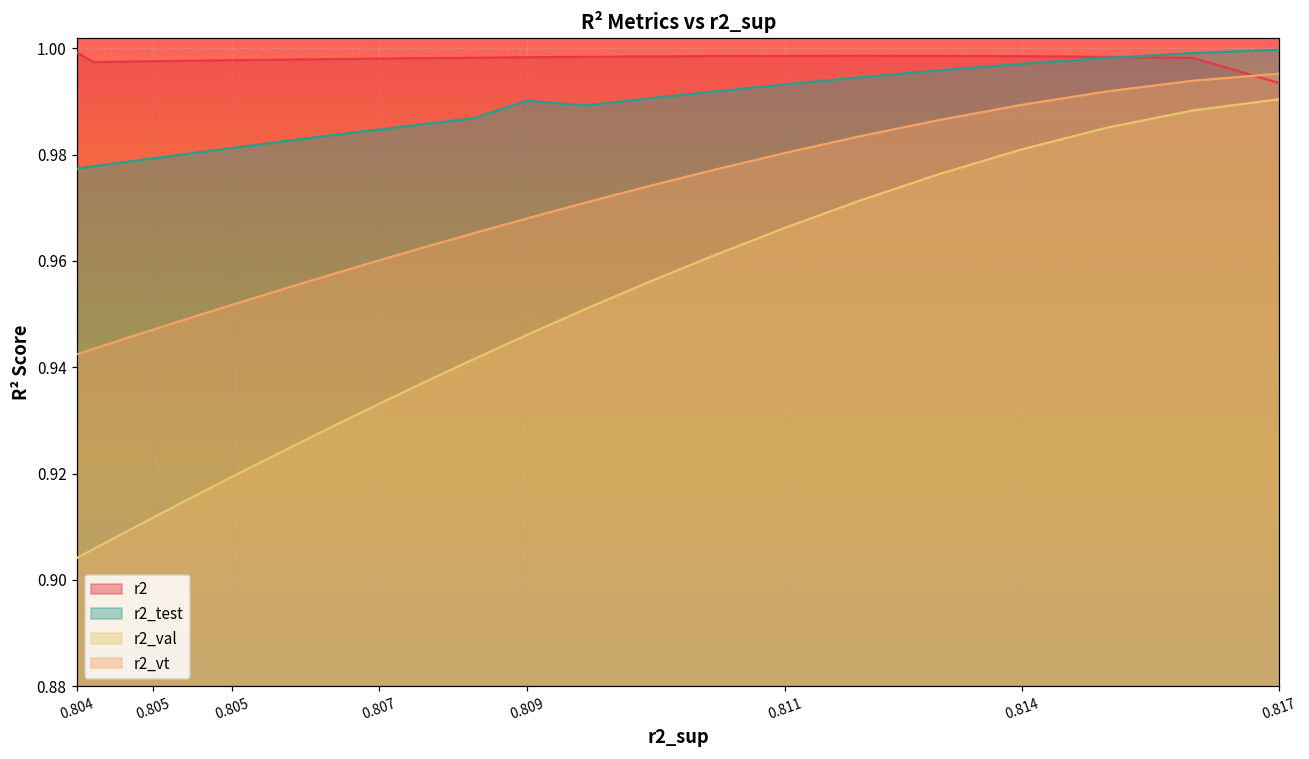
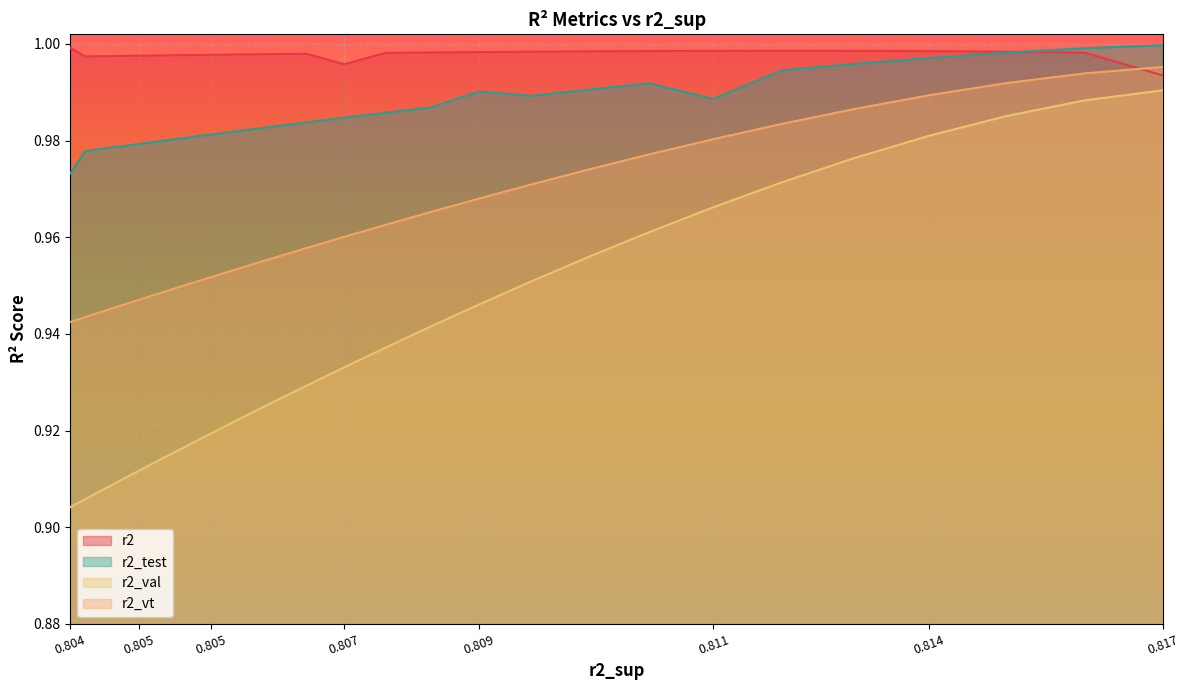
r2_test, 0.804: 0.977 -> 0.973
r2, 0.807: 0.998 -> 0.996
r2_test, 0.811: 0.993 -> 0.989
